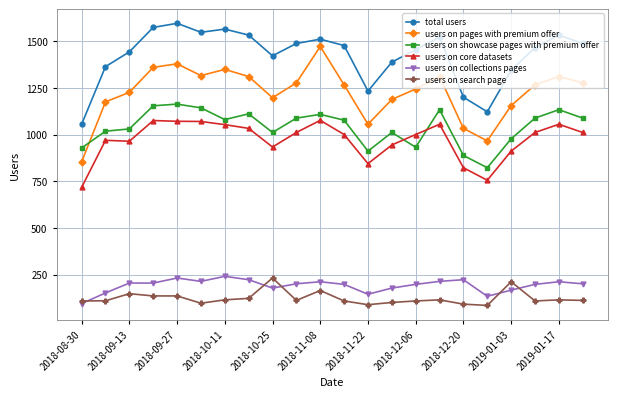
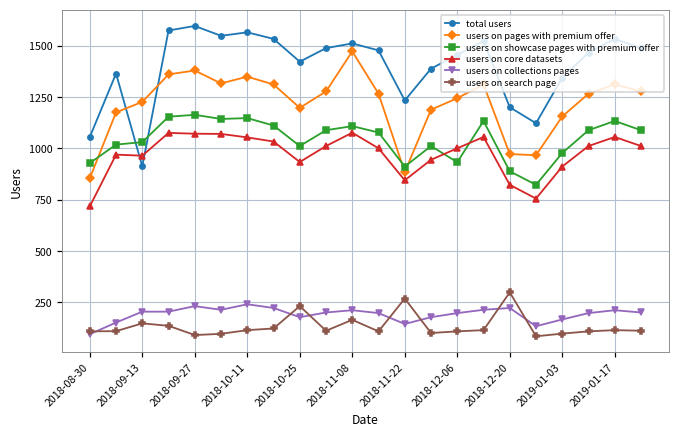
total users, 2018-09-13: 1440 -> 910
users on search page, 2018-09-27: 140 -> 90
users on showcase pages with premium offer, 2018-10-11: 1080 -> 1150
users on pages with premium offer, 2018-11-22: 1060 -> 890
users on search page, 2018-11-22: 90 -> 270
users on pages with premium offer, 2018-12-20: 1030 -> 970
users on search page, 2018-12-20: 90 -> 300
users on search page, 2019-01-03: 210 -> 100
